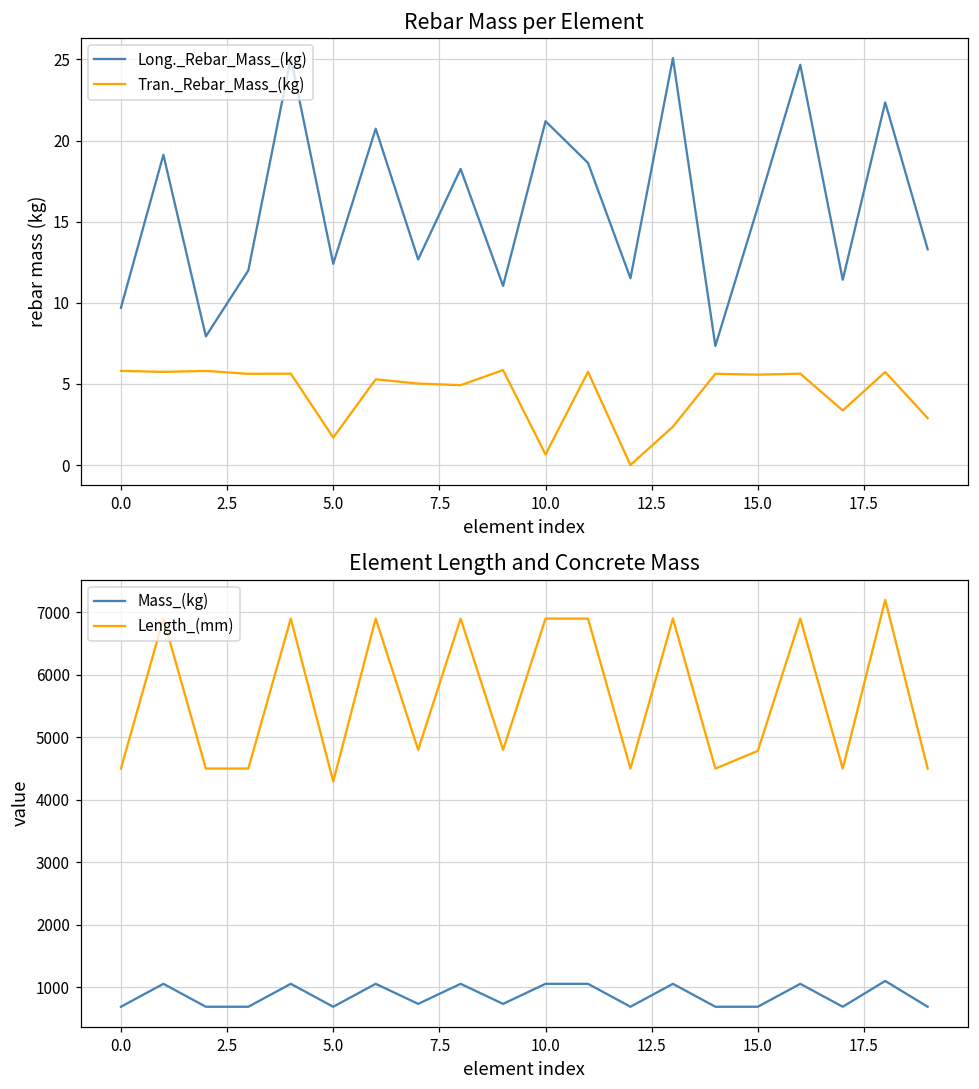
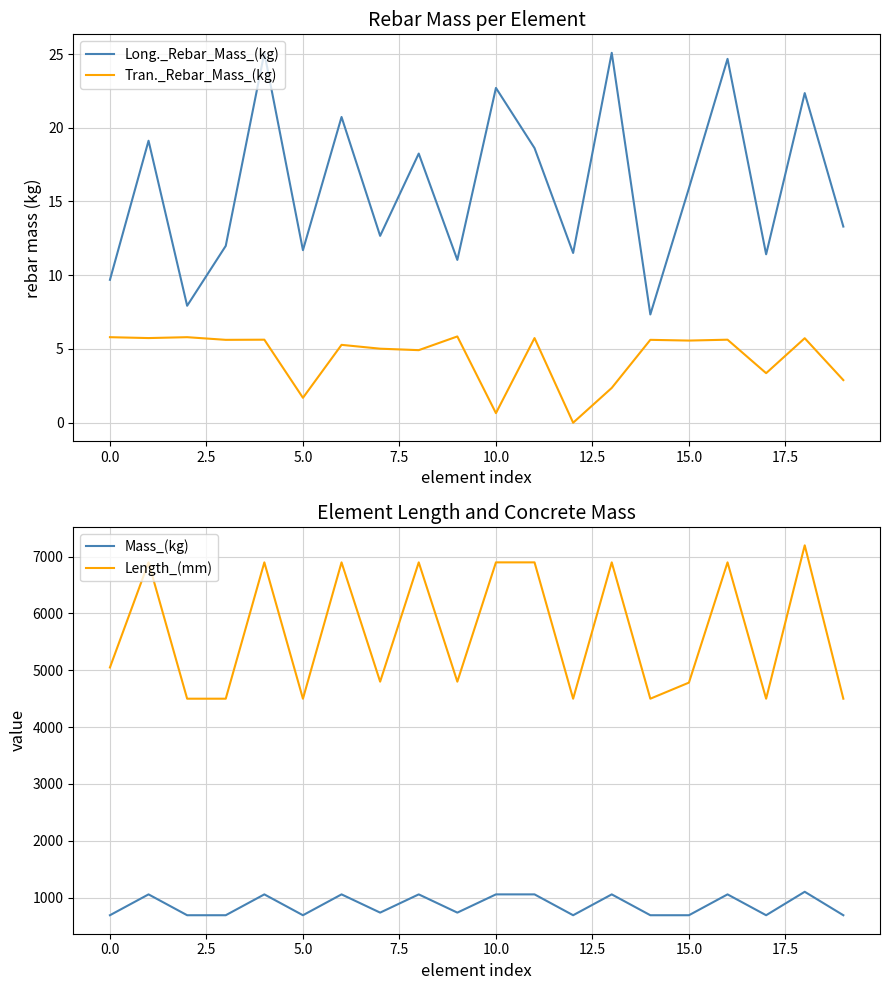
Rebar Mass per Element, Long._Rebar_Mass_(kg), 5.0: 12.4 -> 11.7
Rebar Mass per Element, Long._Rebar_Mass_(kg), 10.0: 21.2 -> 22.7
Element Length and Concrete Mass, Length_(mm), 0.0: 4500 -> 5100
Element Length and Concrete Mass, Length_(mm), 5.0: 4300 -> 4500
